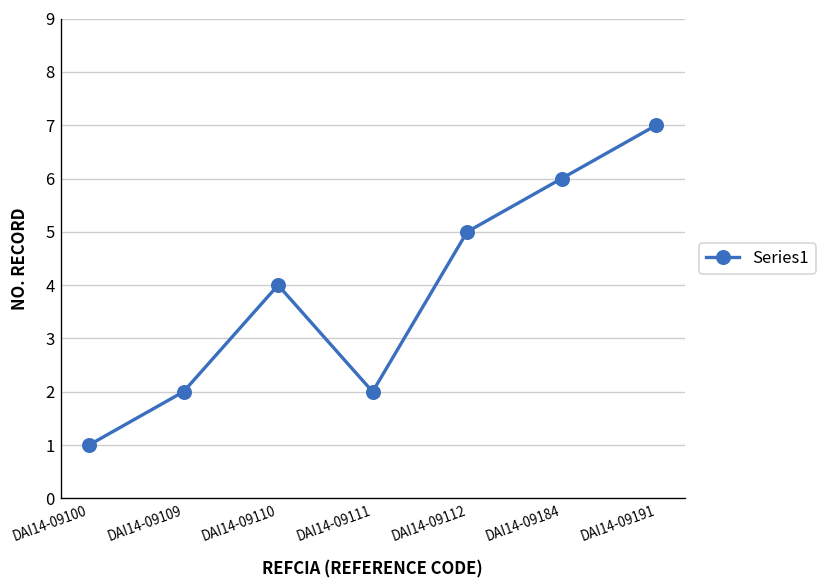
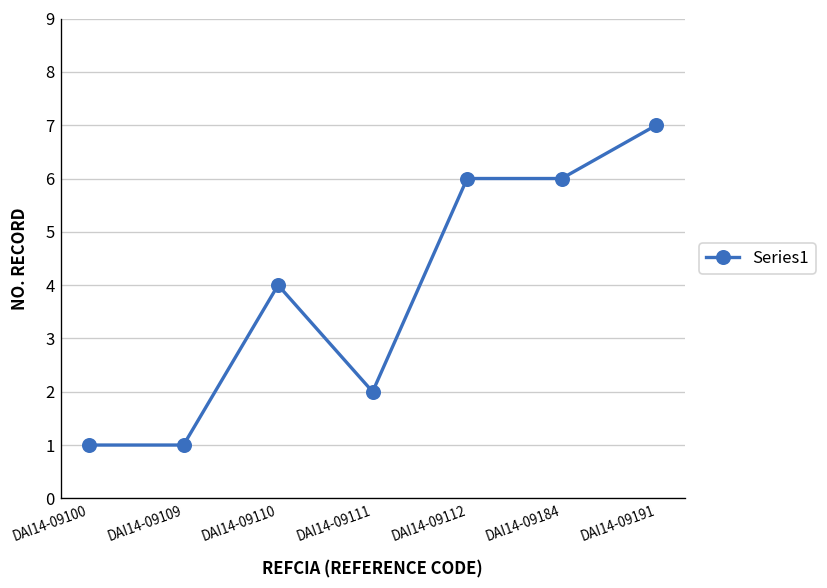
DAI14-09109: 2 -> 1
DAI14-09112: 5 -> 6
